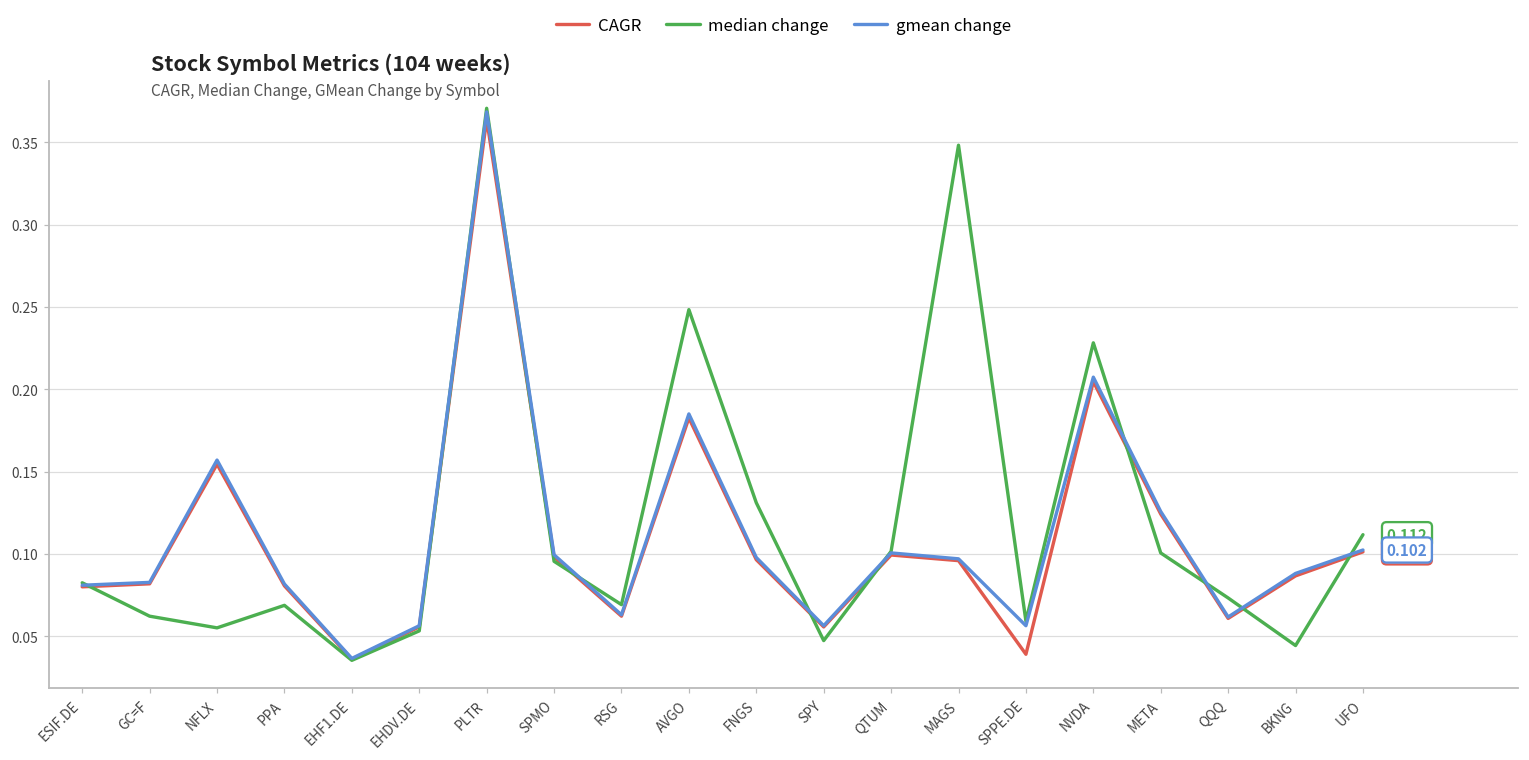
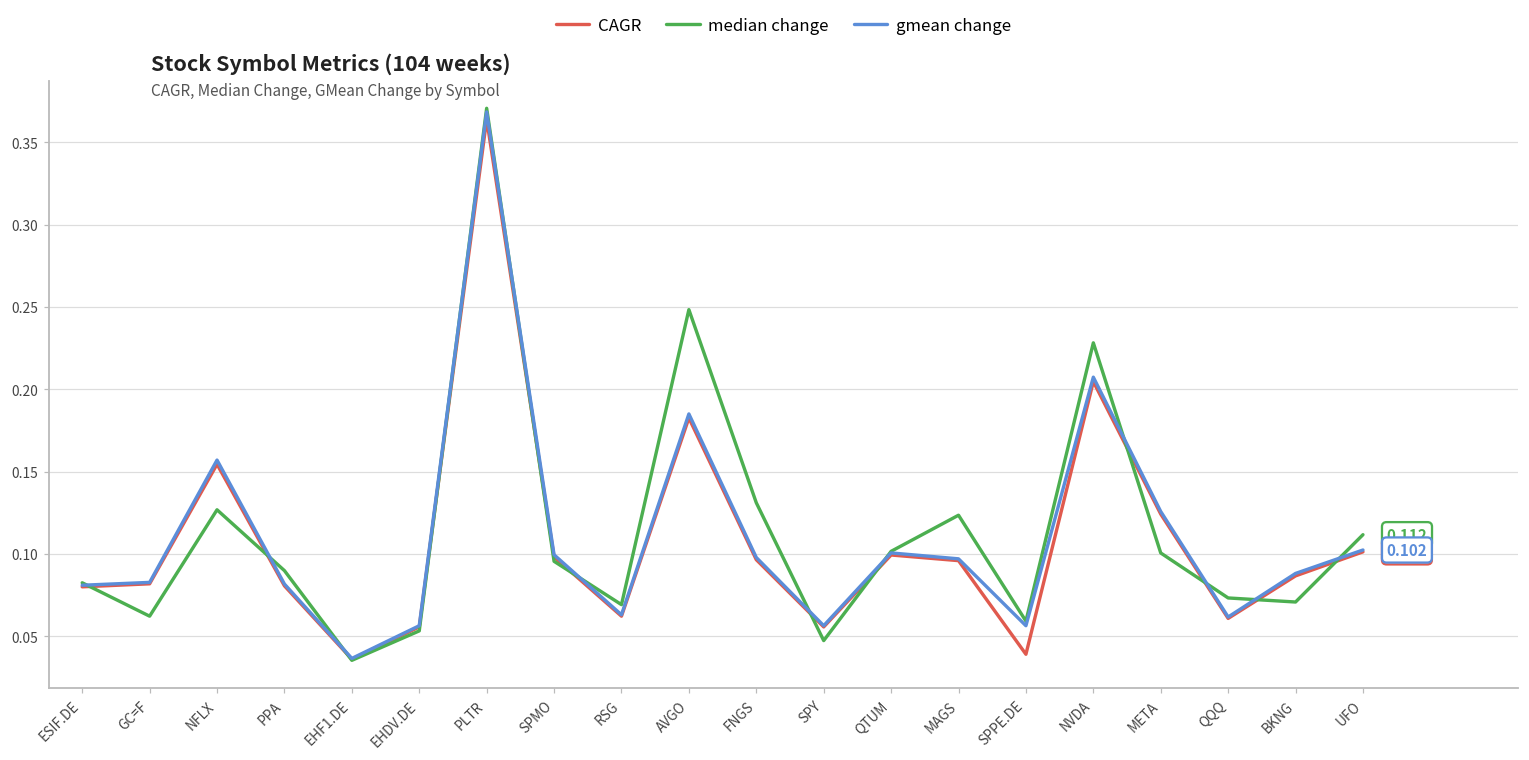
median change, NFLX: 0.055 -> 0.127
median change, PPA: 0.069 -> 0.090
median change, MAGS: 0.348 -> 0.123
median change, BKNG: 0.044 -> 0.071
